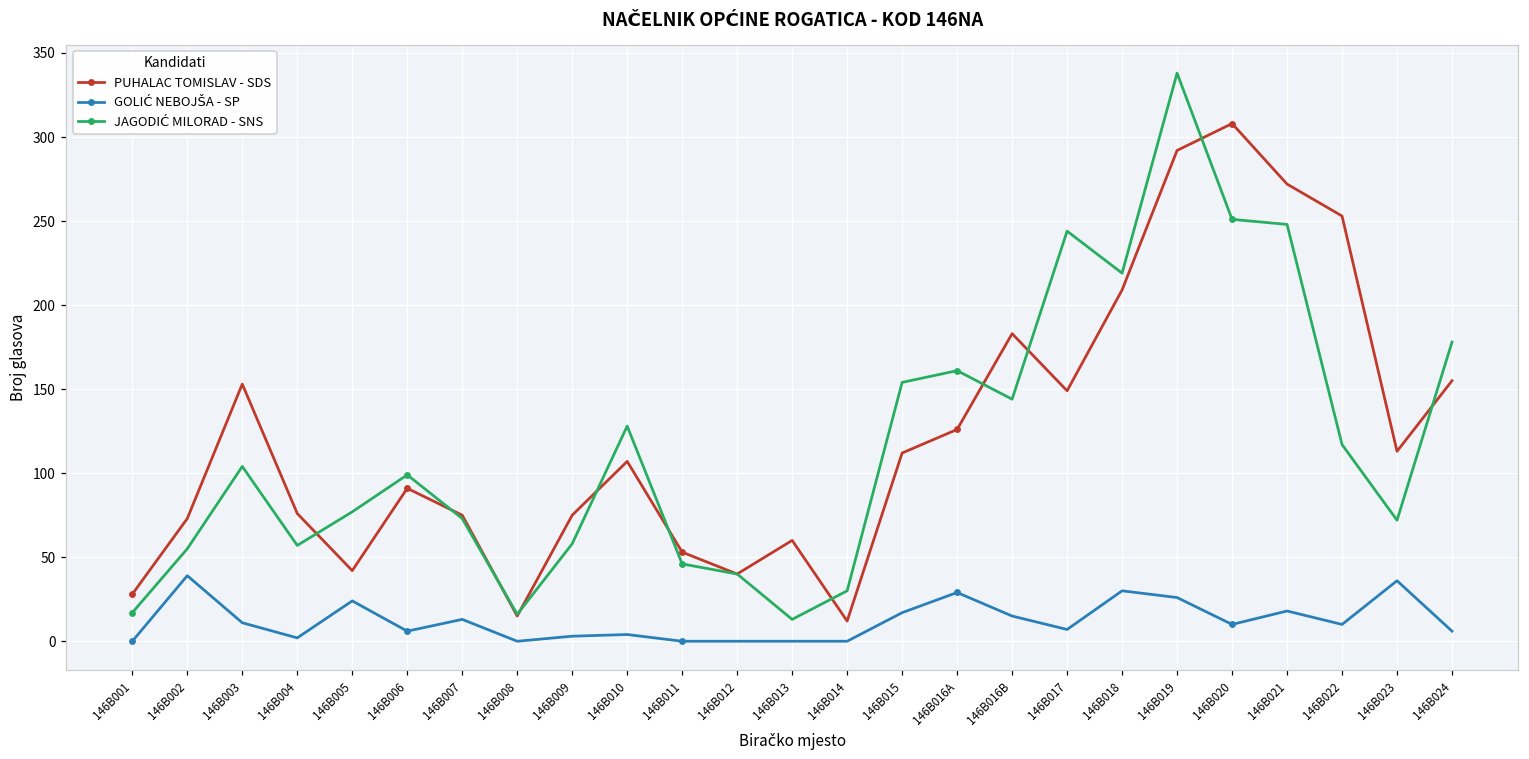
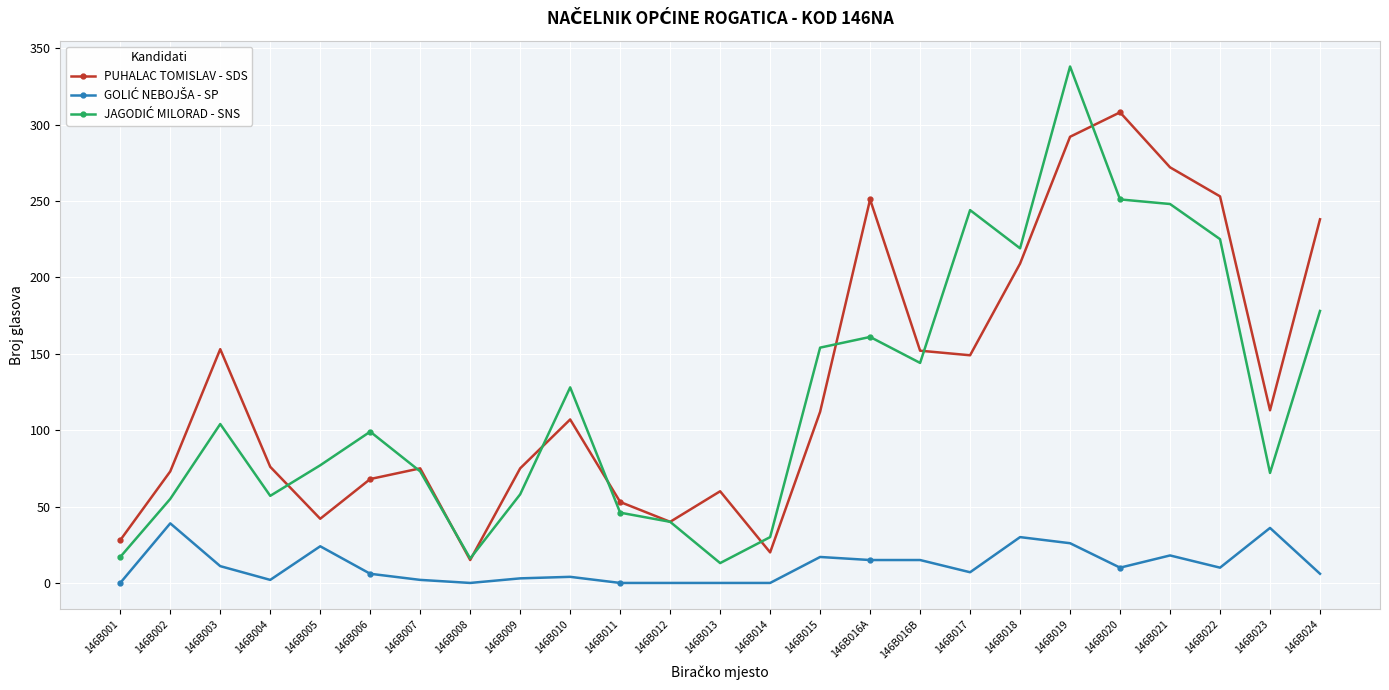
PUHALAC TOMISLAV - SDS, 146B006: 91 -> 68
GOLIĆ NEBOJŠA - SP, 146B007: 13 -> 2
PUHALAC TOMISLAV - SDS, 146B014: 12 -> 20
PUHALAC TOMISLAV - SDS, 146B016A: 126 -> 251
GOLIĆ NEBOJŠA - SP, 146B016A: 29 -> 15
PUHALAC TOMISLAV - SDS, 146B016B: 183 -> 152
JAGODIĆ MILORAD - SNS, 146B022: 117 -> 225
PUHALAC TOMISLAV - SDS, 146B024: 155 -> 238
